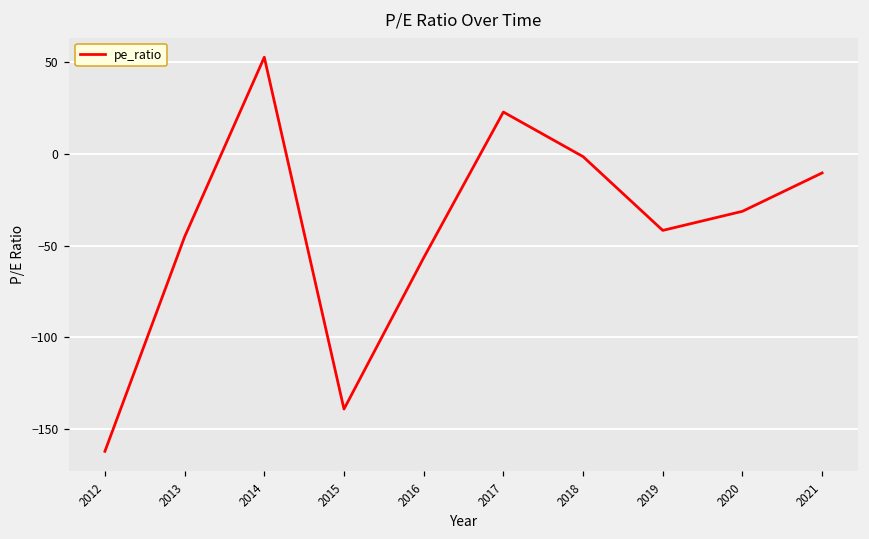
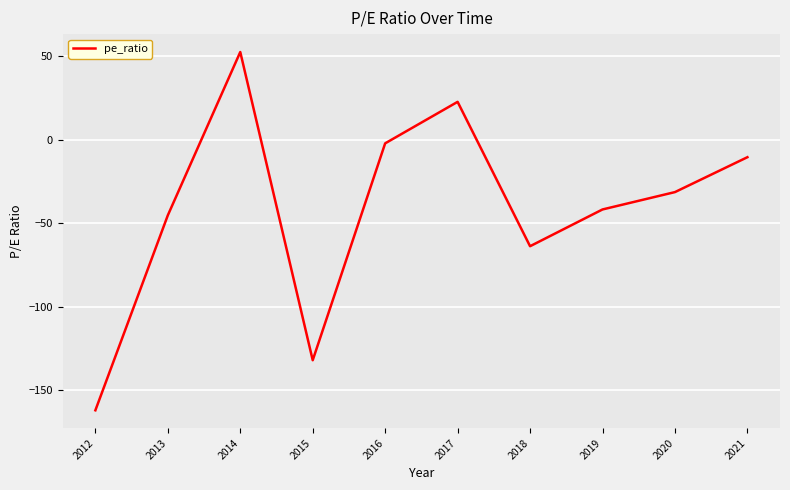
2015: -139 -> -132
2016: -57 -> -2
2018: -2 -> -64
